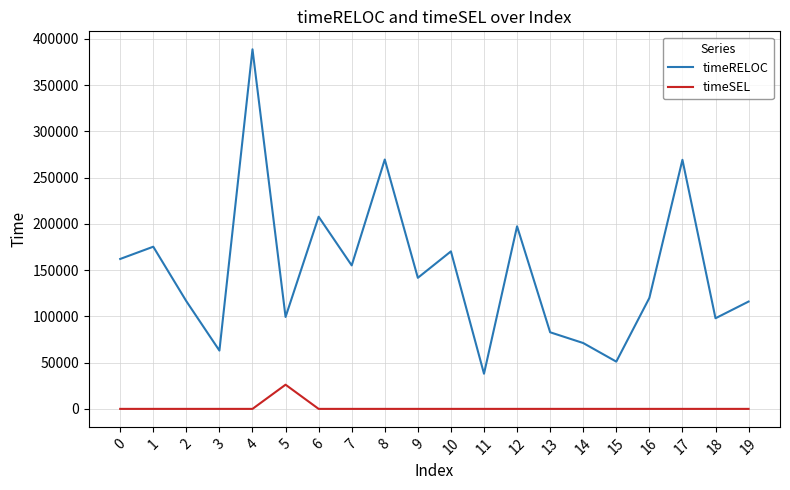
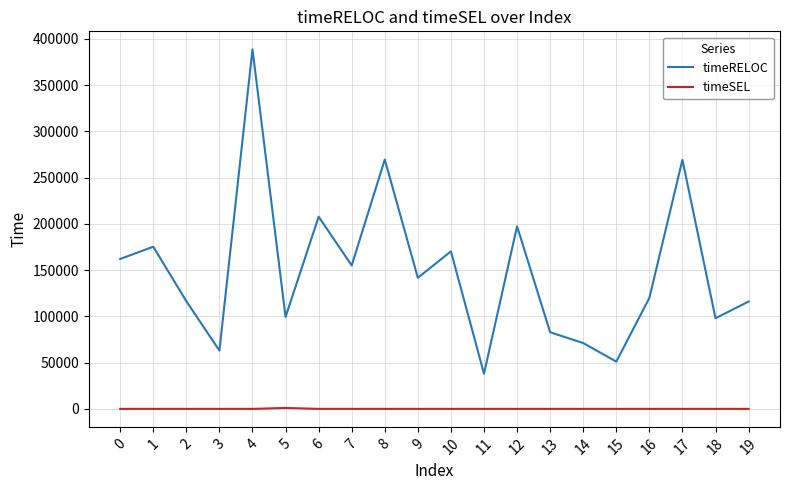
timeSEL, 5: 30000 -> 0
